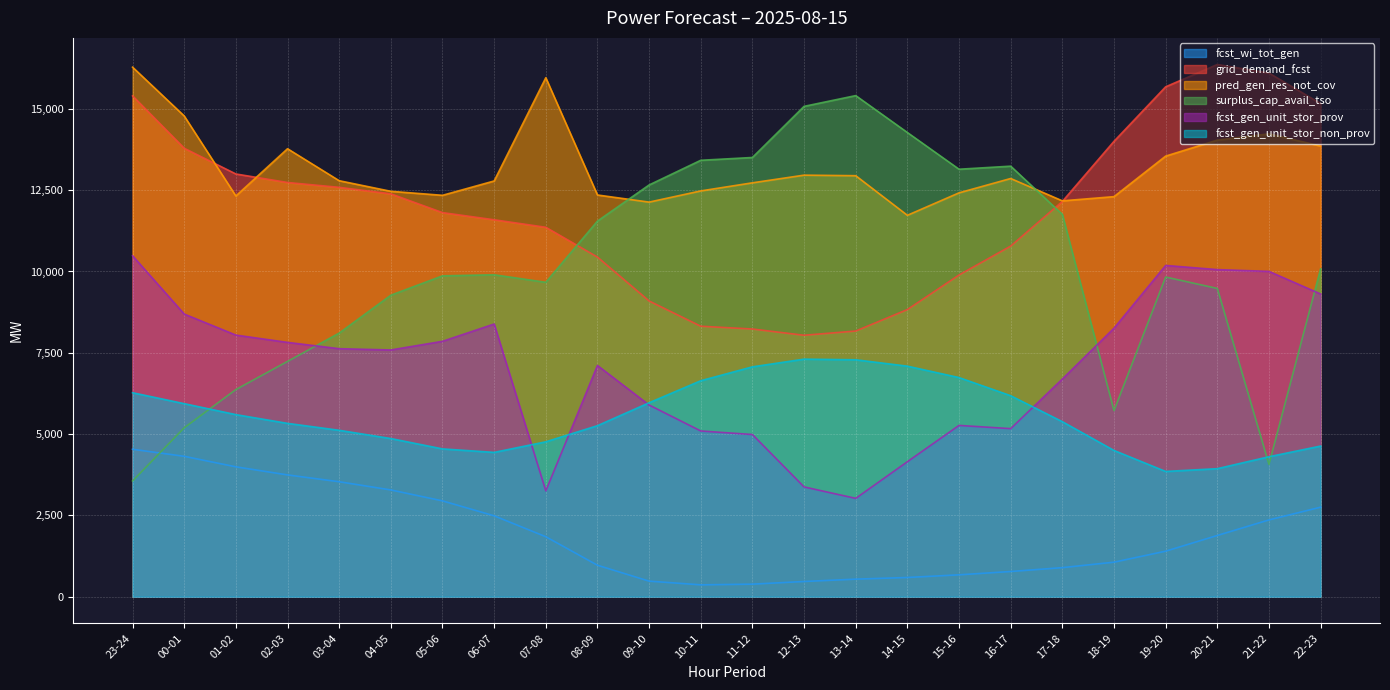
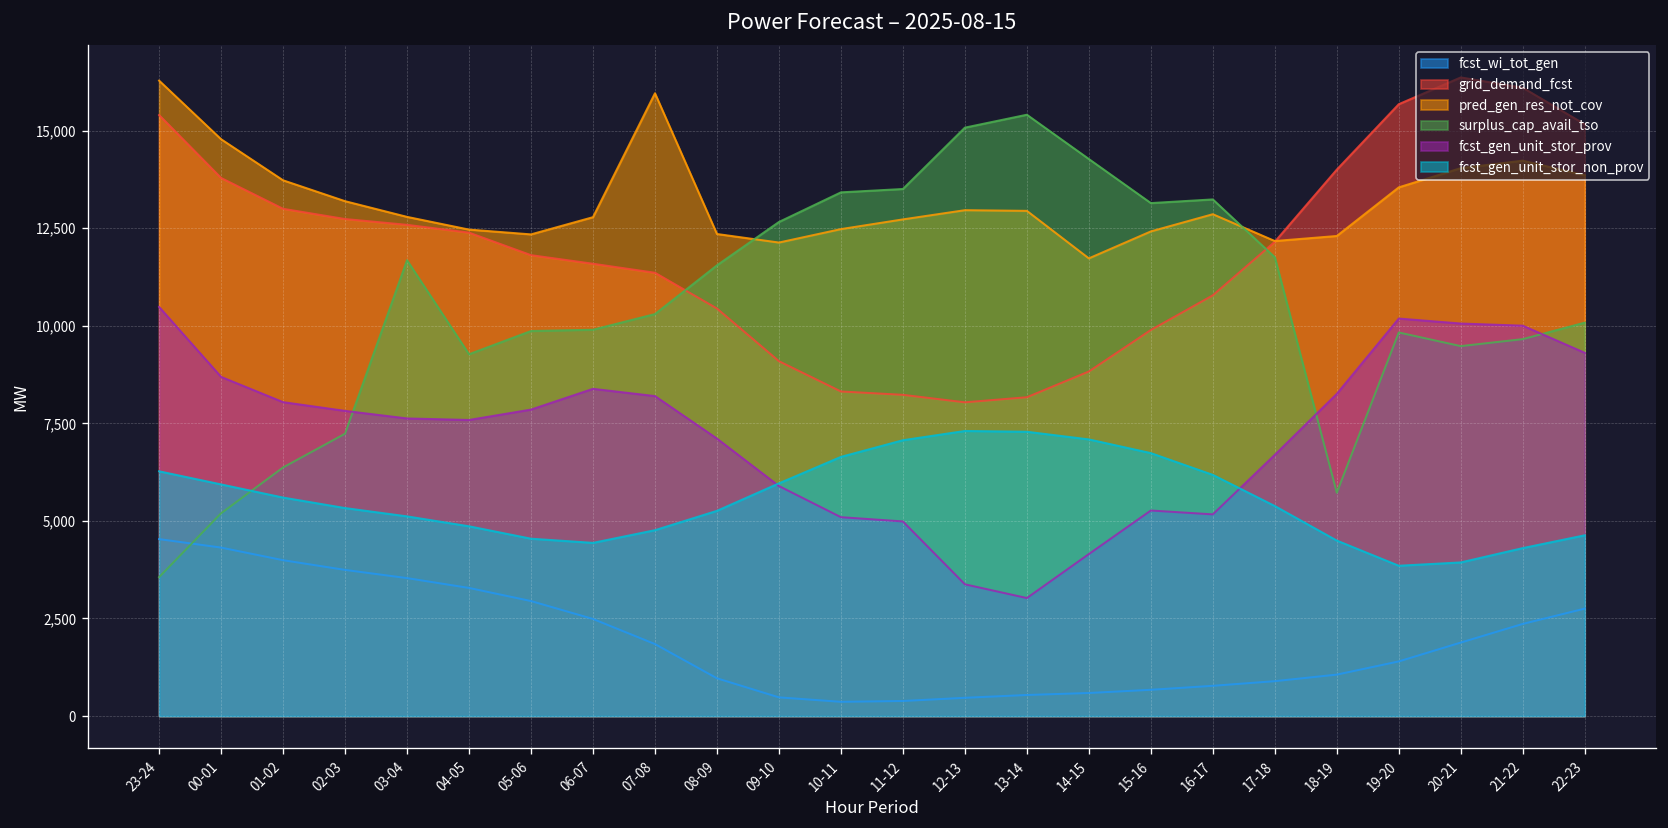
pred_gen_res_not_cov, 01-02: 12,300 -> 13,700
pred_gen_res_not_cov, 02-03: 13,800 -> 13,200
surplus_cap_avail_tso, 03-04: 8,100 -> 11,700
surplus_cap_avail_tso, 07-08: 9,700 -> 10,300
fcst_gen_unit_stor_prov, 07-08: 3,300 -> 8,200
surplus_cap_avail_tso, 21-22: 4,100 -> 9,700
